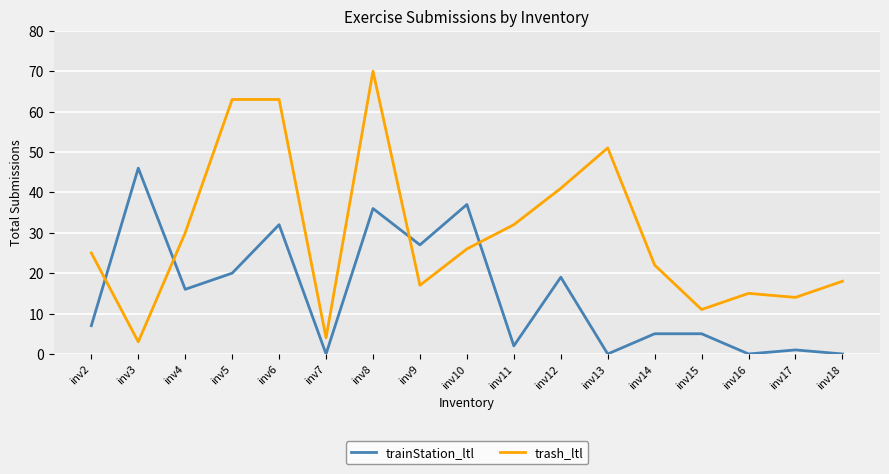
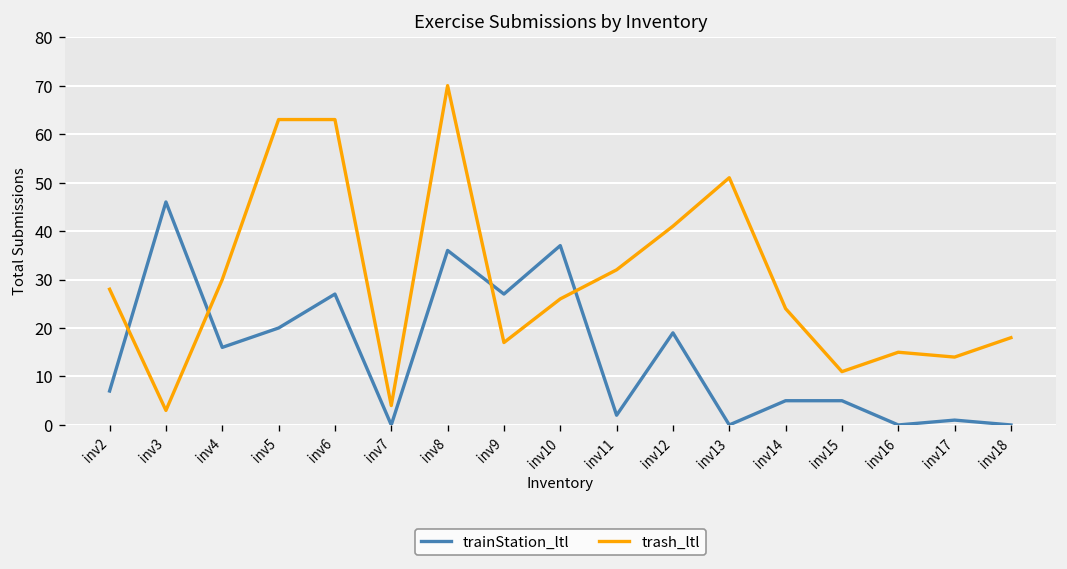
trash_ltl, inv2: 25 -> 28
trainStation_ltl, inv6: 32 -> 27
trash_ltl, inv14: 22 -> 24
